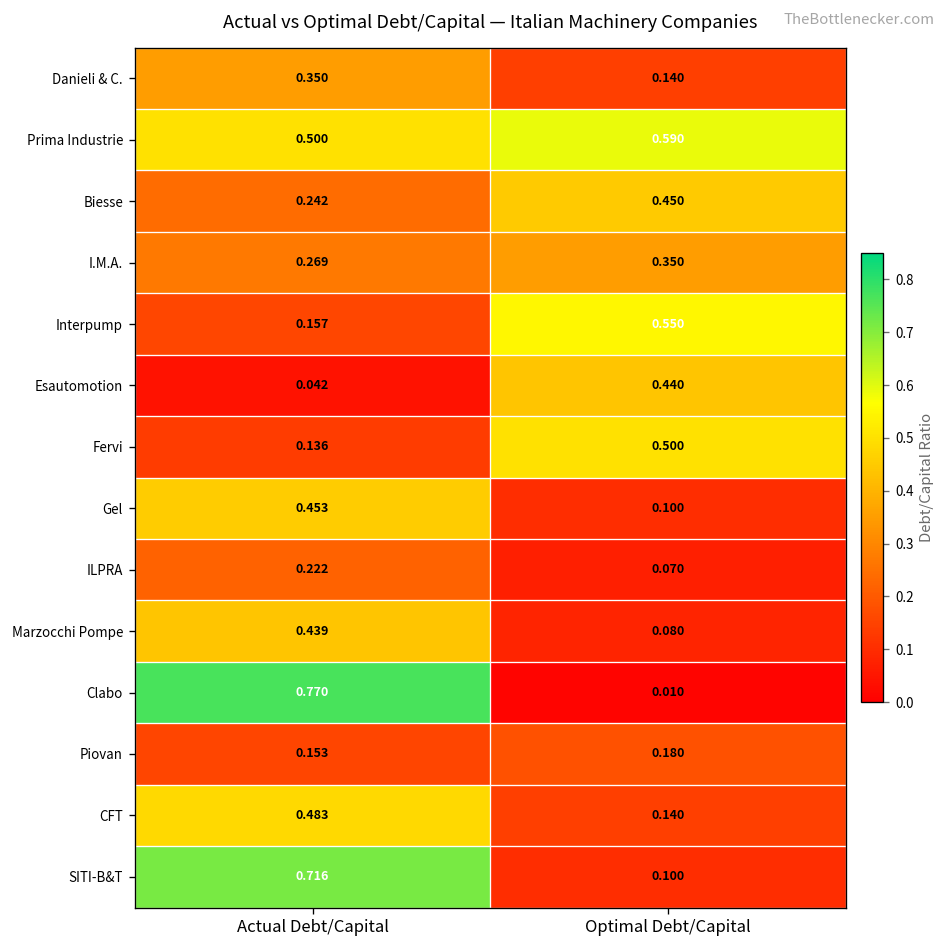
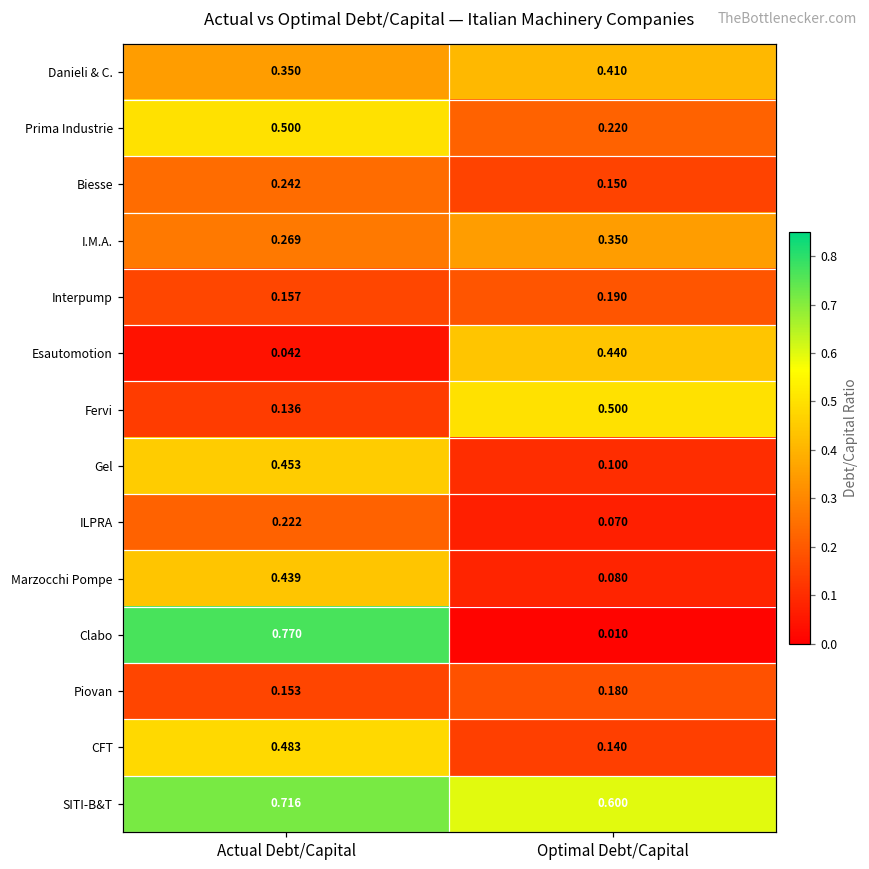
Danieli & C., Optimal Debt/Capital: 0.140 -> 0.410
Prima Industrie, Optimal Debt/Capital: 0.590 -> 0.220
Biesse, Optimal Debt/Capital: 0.450 -> 0.150
Interpump, Optimal Debt/Capital: 0.550 -> 0.190
SITI-B&T, Optimal Debt/Capital: 0.100 -> 0.600
